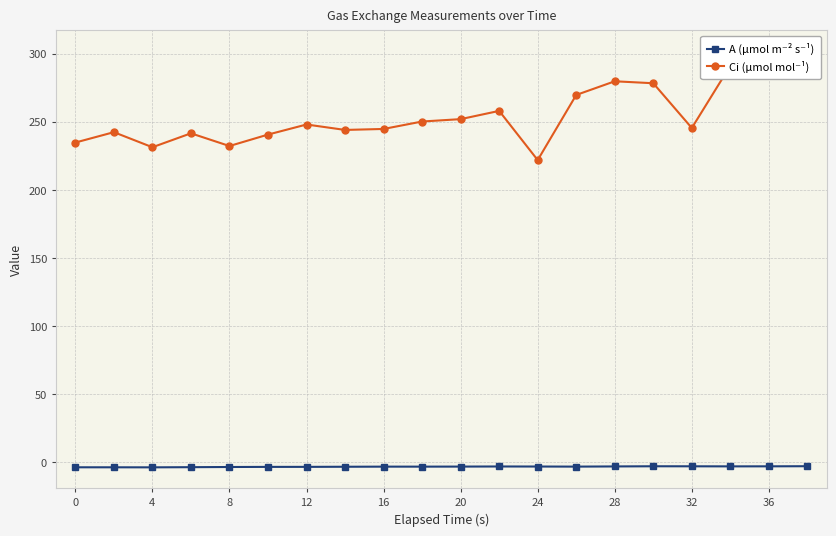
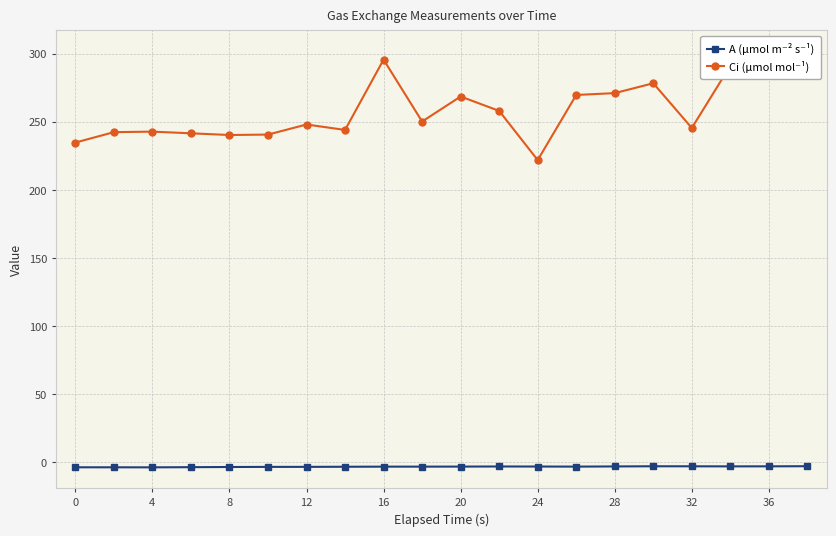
Ci (µmol mol⁻¹), 4: 231 -> 243
Ci (µmol mol⁻¹), 8: 232 -> 240
Ci (µmol mol⁻¹), 16: 245 -> 296
Ci (µmol mol⁻¹), 20: 252 -> 269
Ci (µmol mol⁻¹), 28: 280 -> 271
